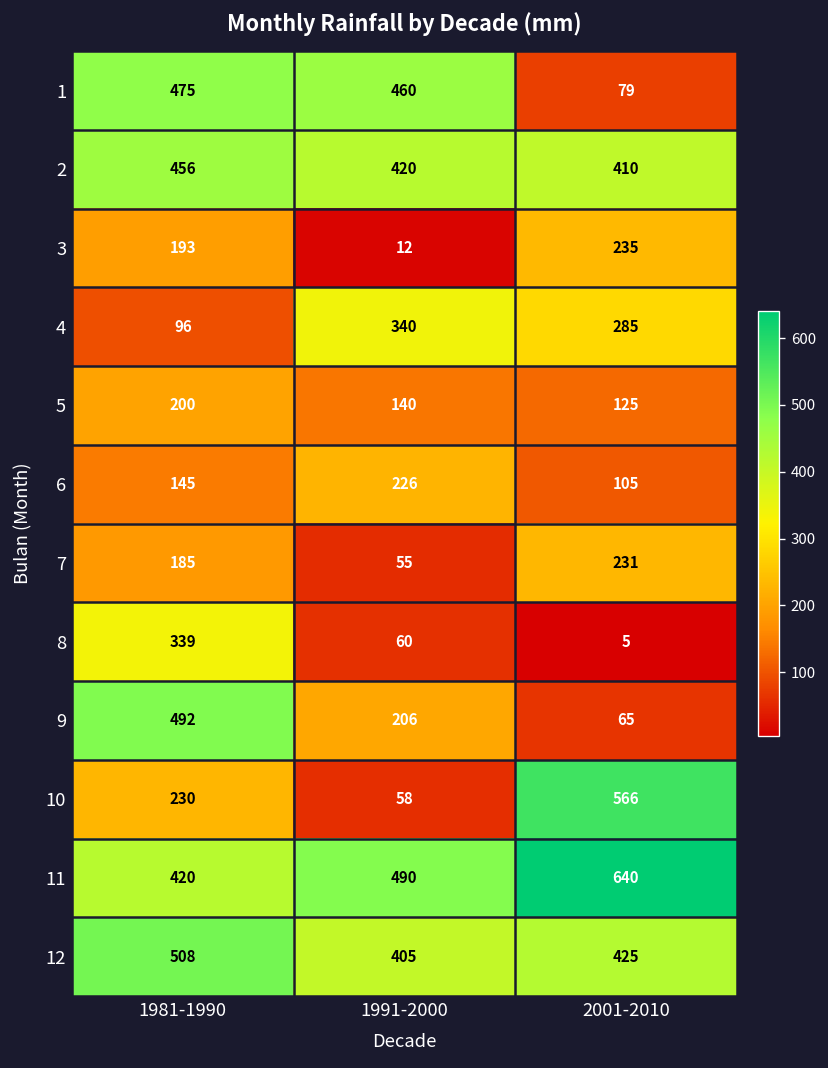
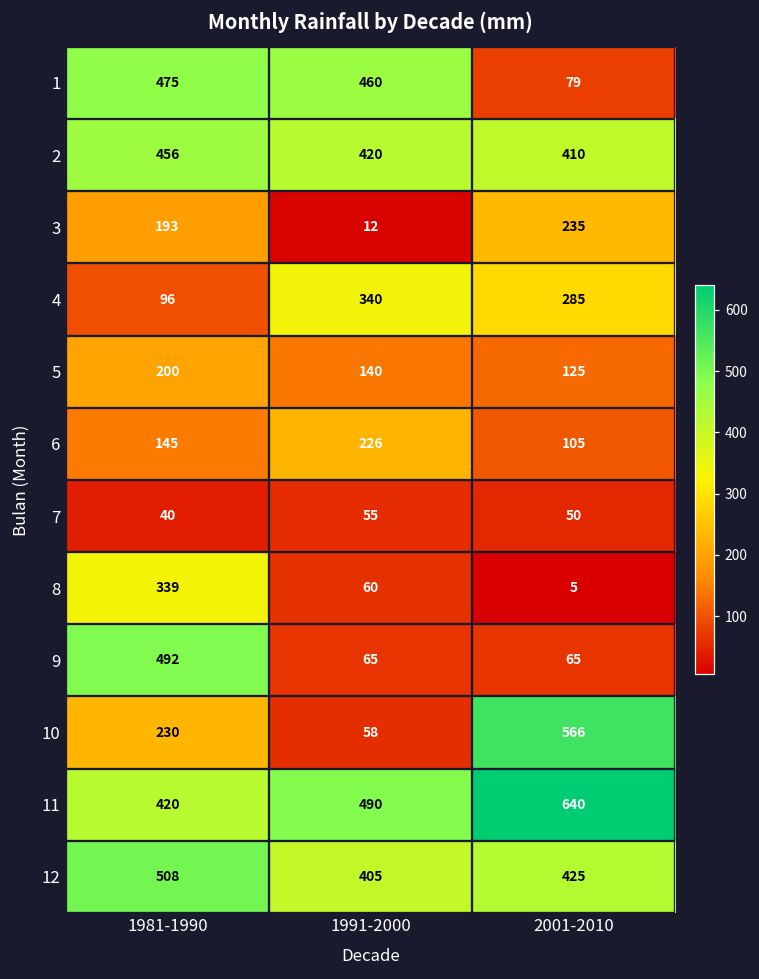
7, 1981-1990: 185 -> 40
7, 2001-2010: 231 -> 50
9, 1991-2000: 206 -> 65
